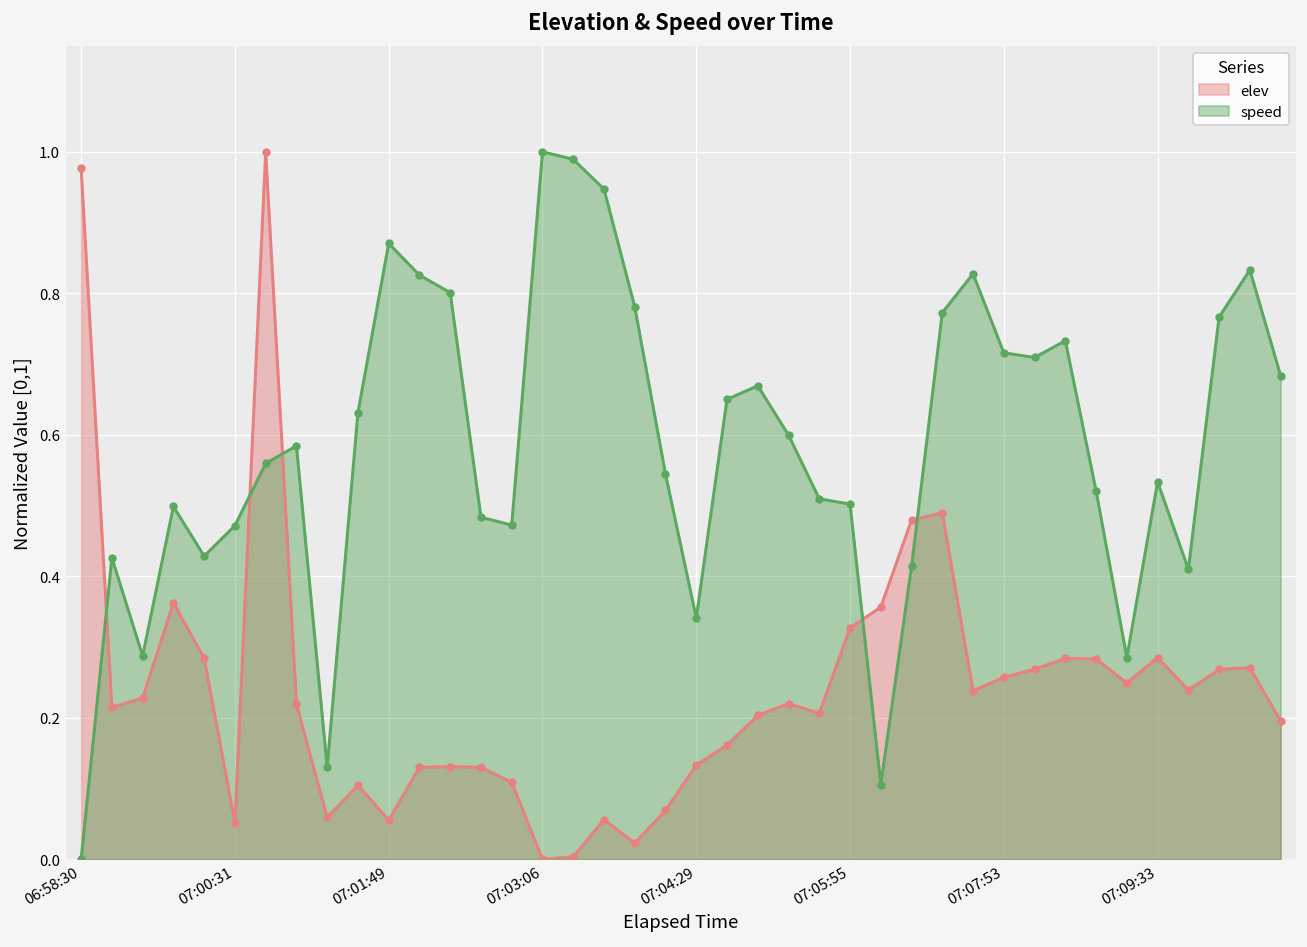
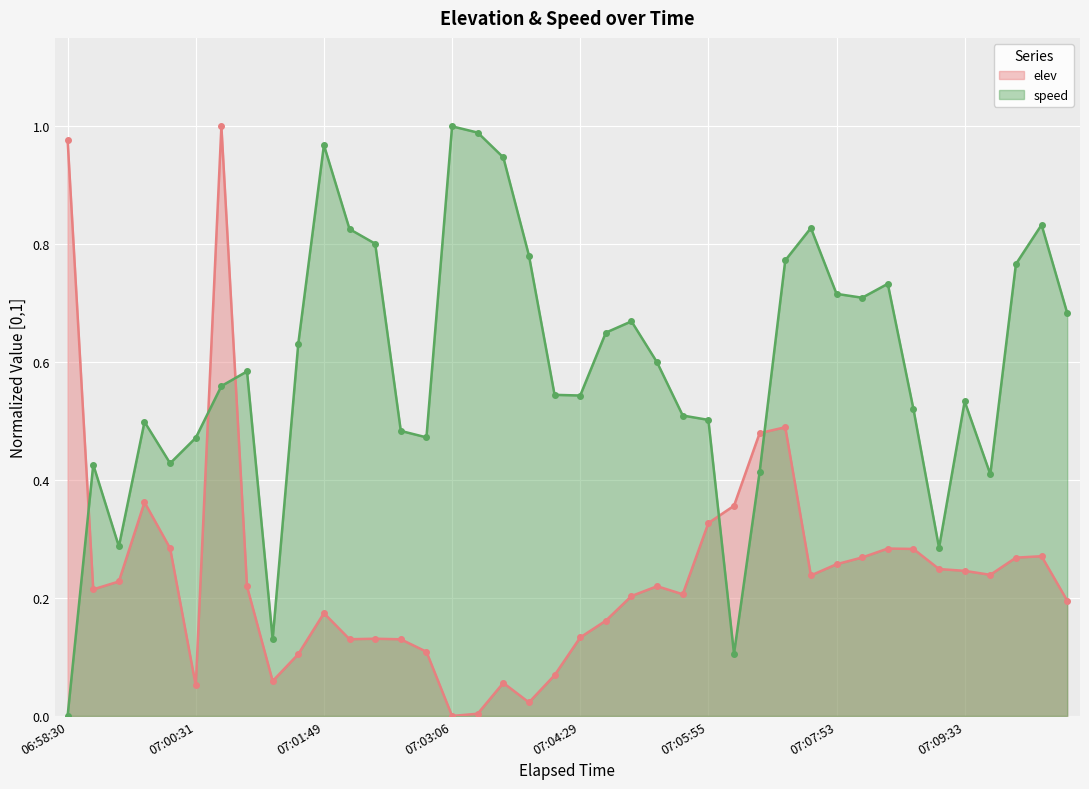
elev, 07:01:49: 0.06 -> 0.17
speed, 07:01:49: 0.87 -> 0.97
speed, 07:04:29: 0.34 -> 0.54
elev, 07:09:33: 0.29 -> 0.25
